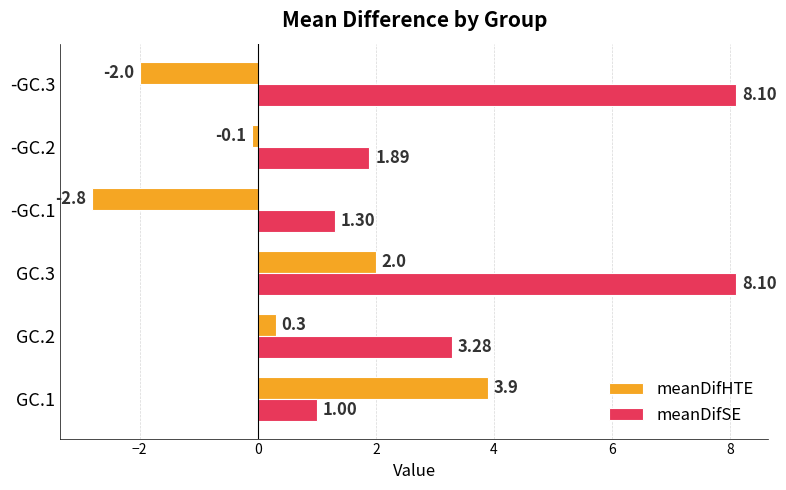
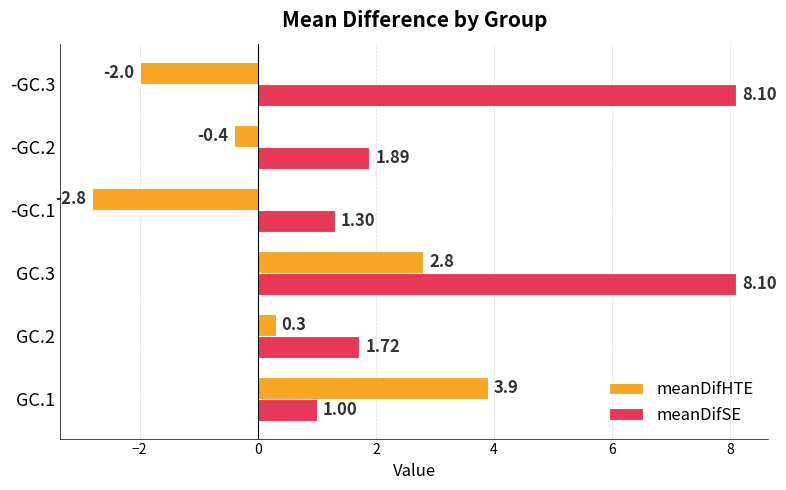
meanDifHTE, -GC.2: -0.1 -> -0.4
meanDifHTE, GC.3: 2.0 -> 2.8
meanDifSE, GC.2: 3.28 -> 1.72
